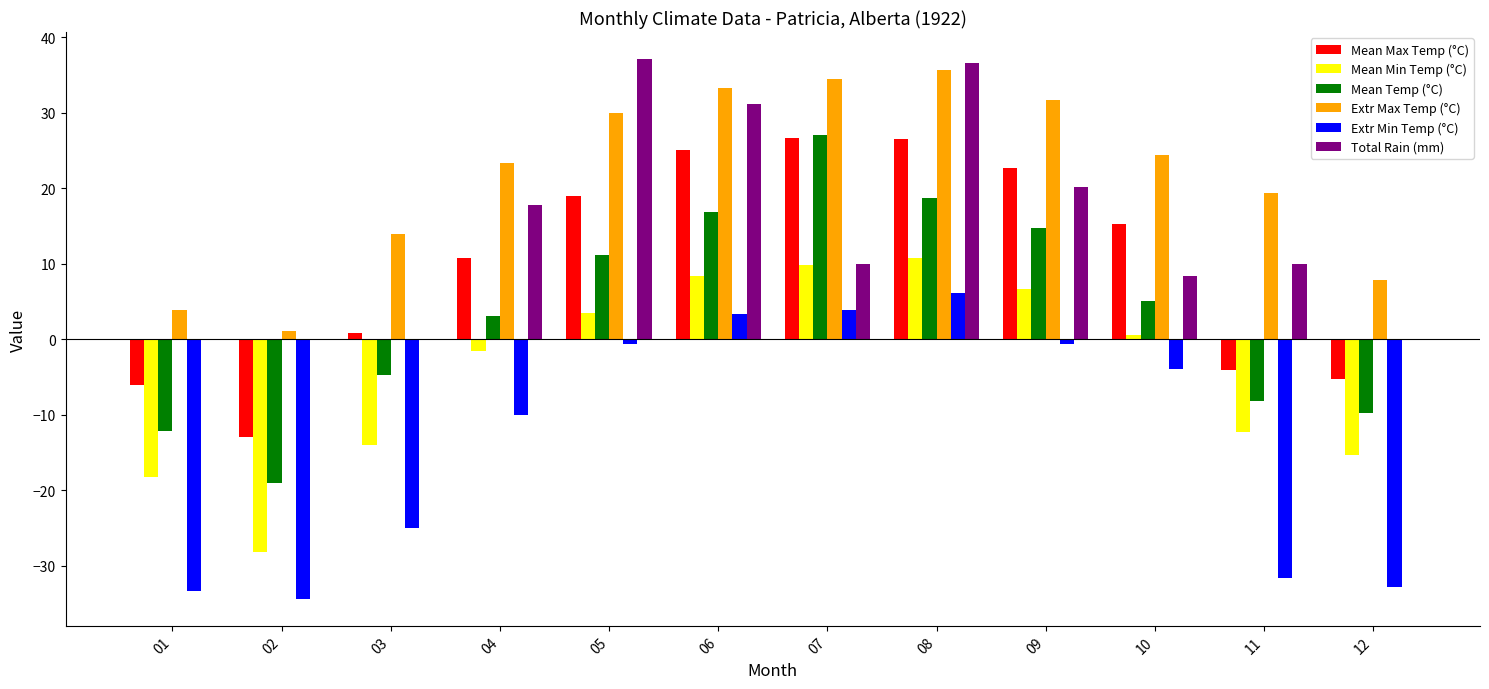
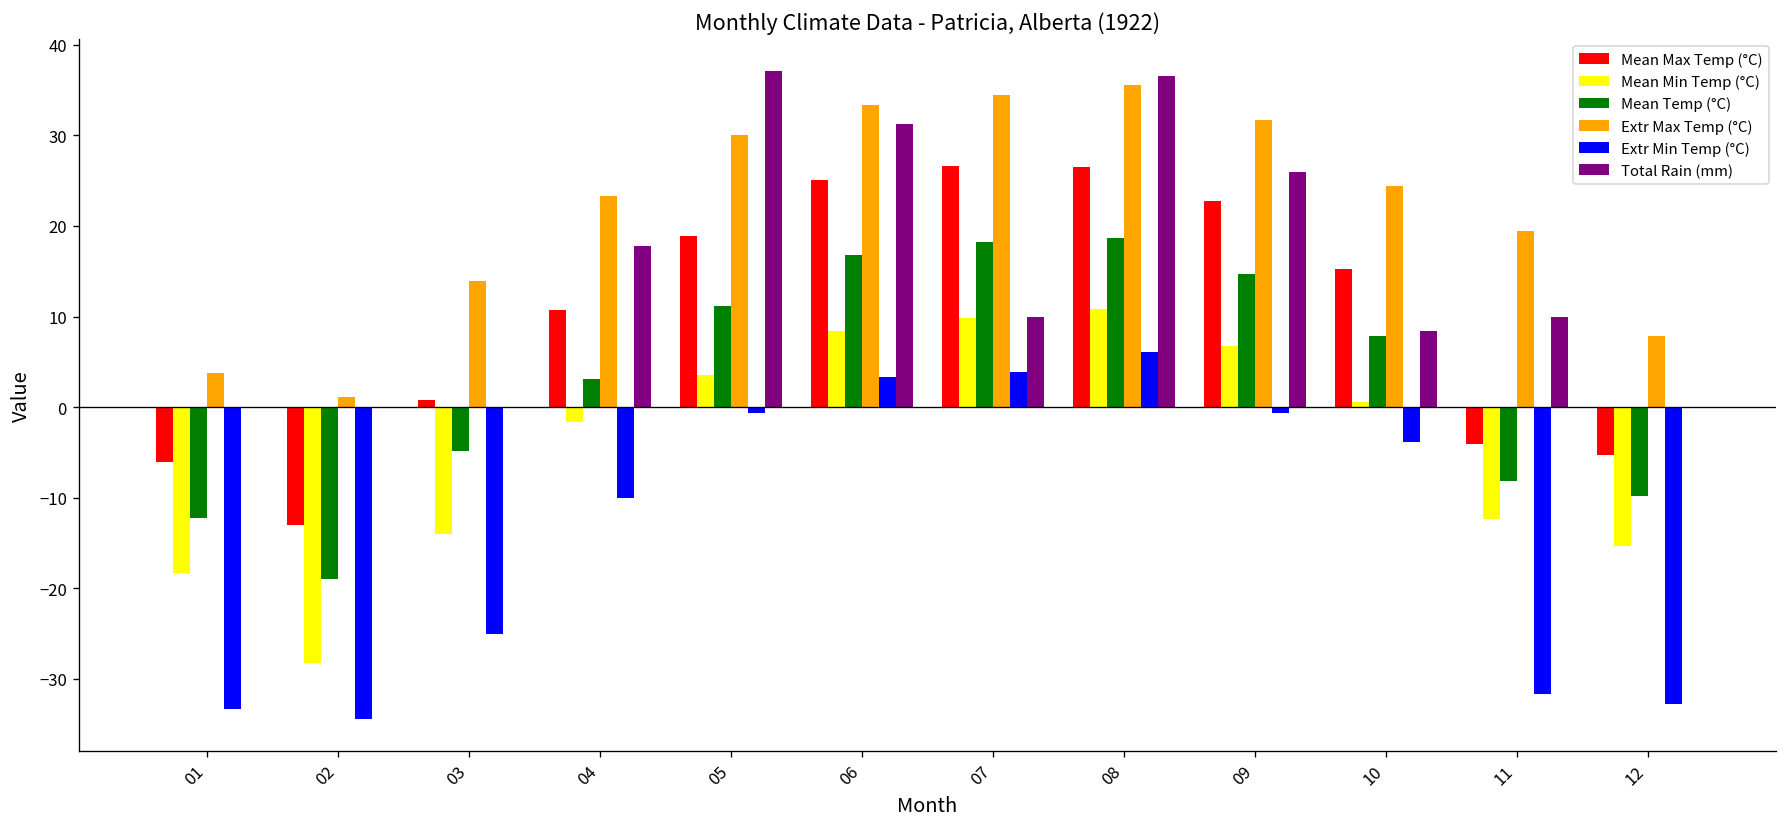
Mean Temp (°C), 07: 27 -> 18
Total Rain (mm), 09: 20 -> 26
Mean Temp (°C), 10: 5 -> 8
